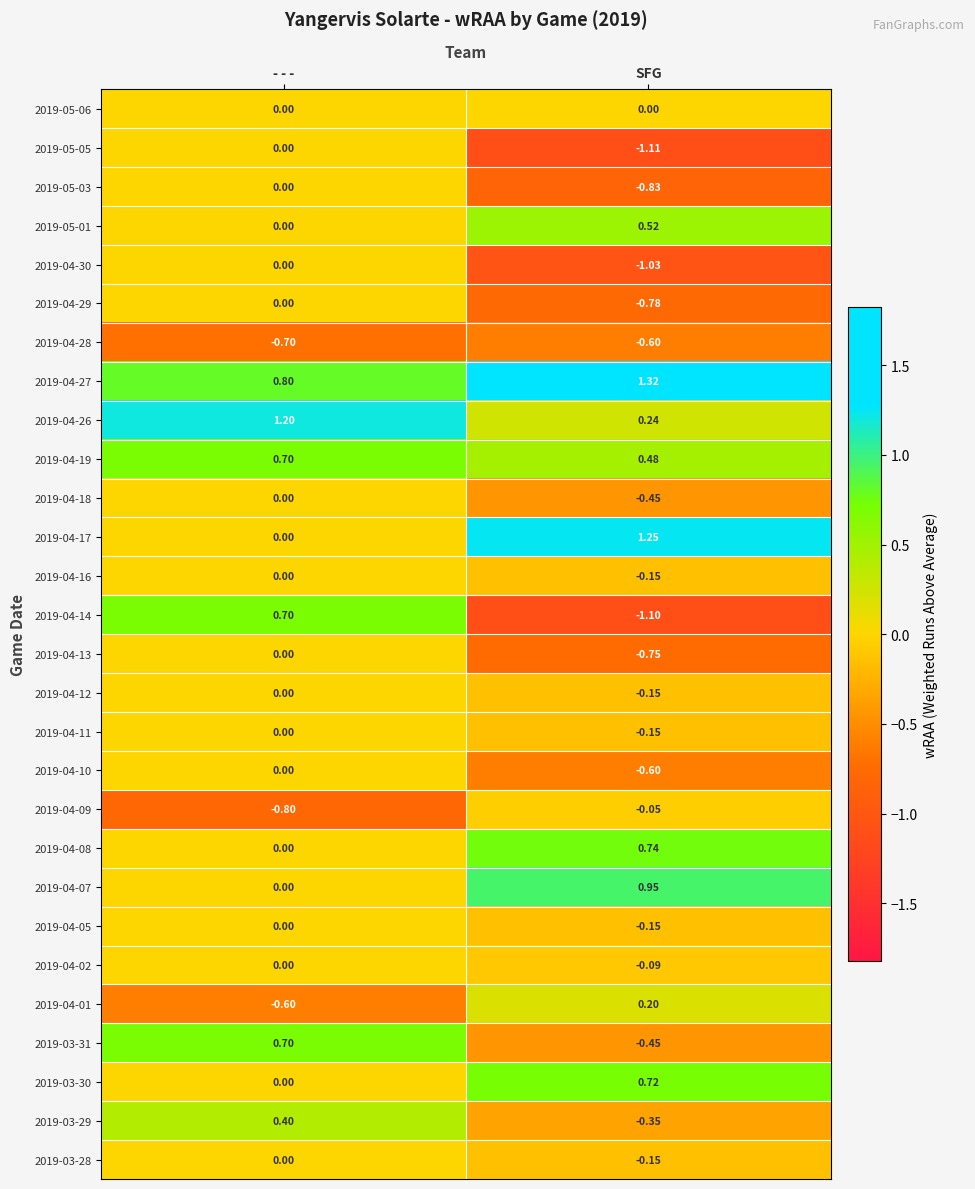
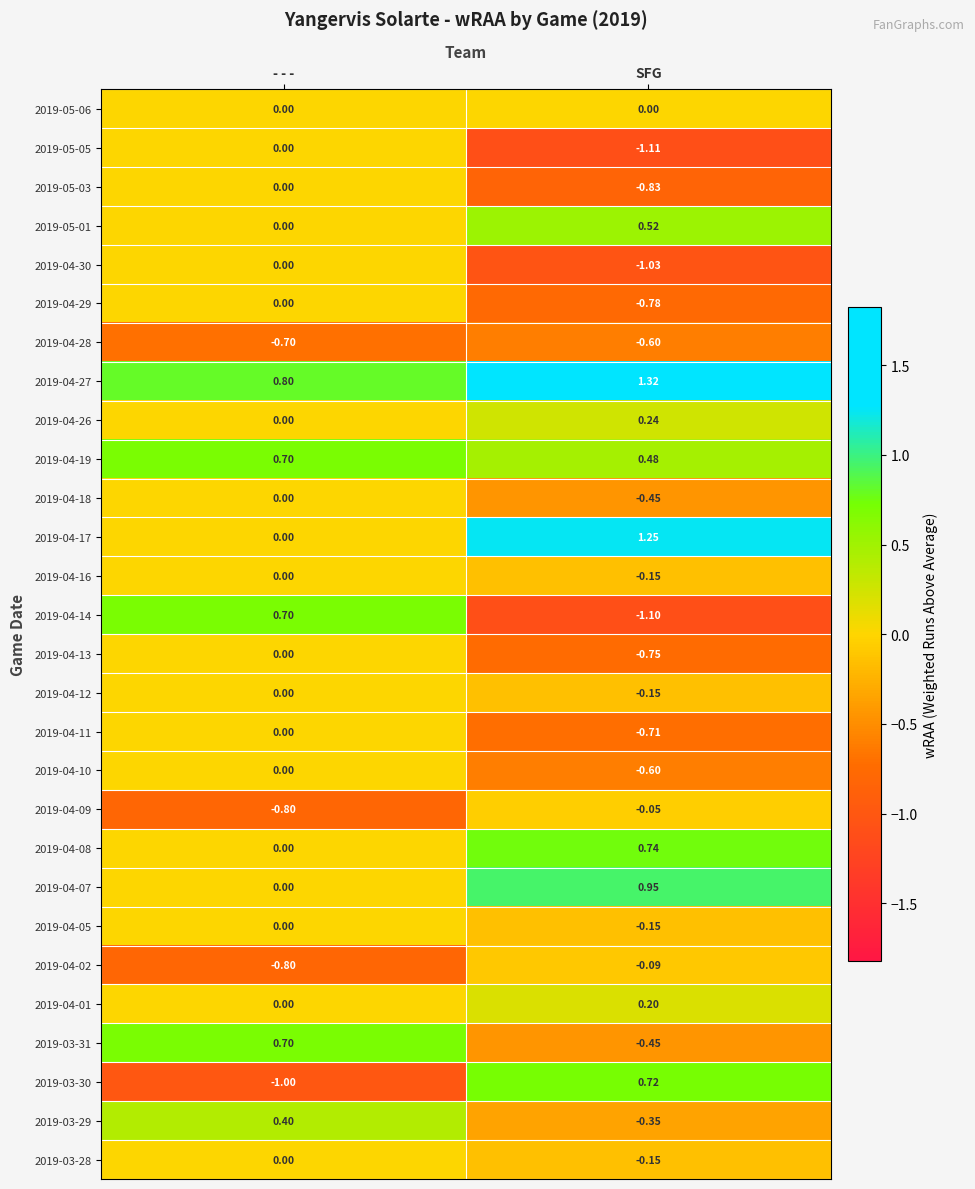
2019-04-26, - - -: 1.20 -> 0.00
2019-04-11, SFG: -0.15 -> -0.71
2019-04-02, - - -: 0.00 -> -0.80
2019-04-01, - - -: -0.60 -> 0.00
2019-03-30, - - -: 0.00 -> -1.00
